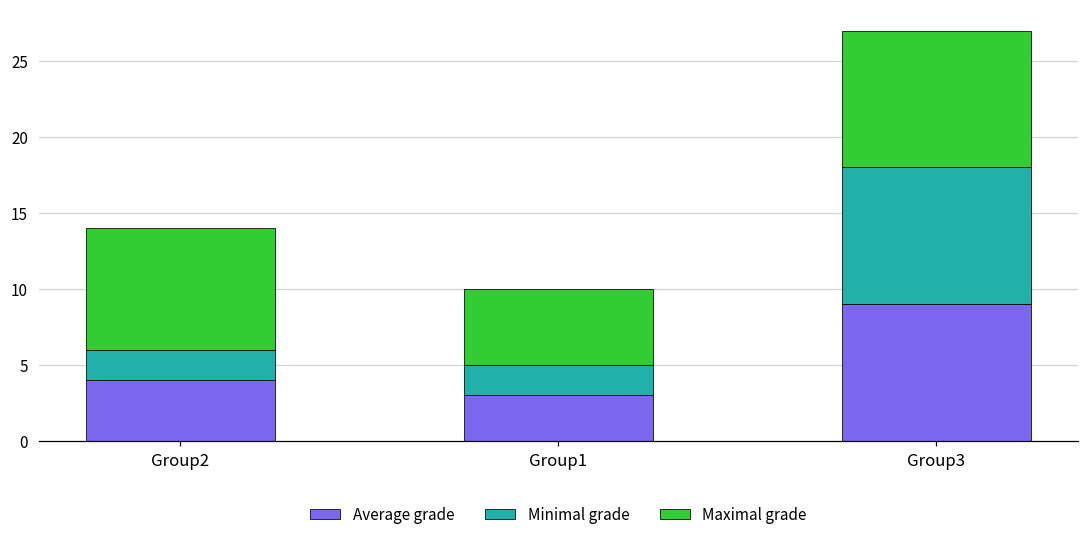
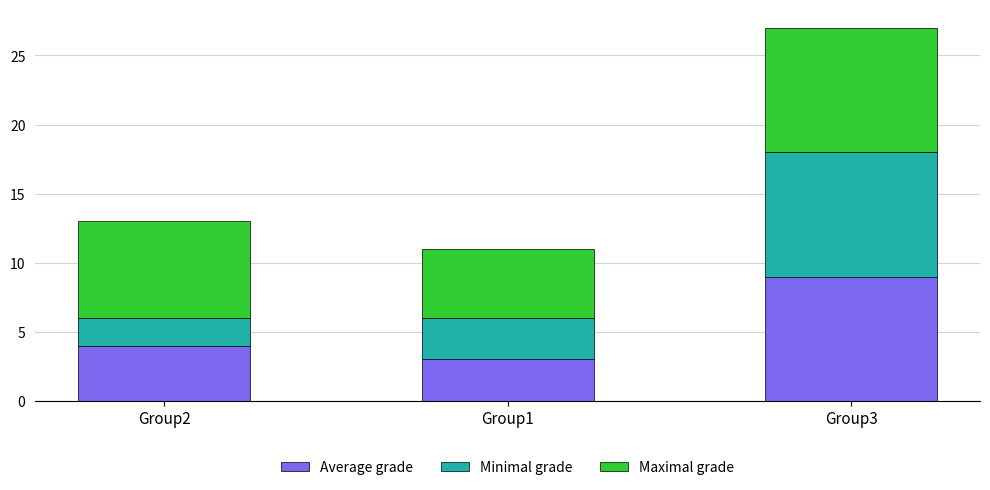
Maximal grade, Group2: 8 -> 7
Minimal grade, Group1: 2 -> 3
